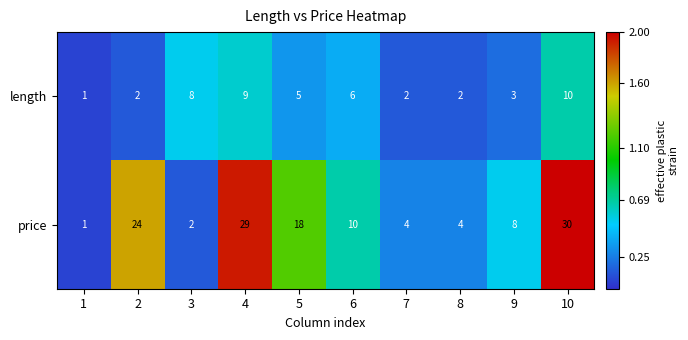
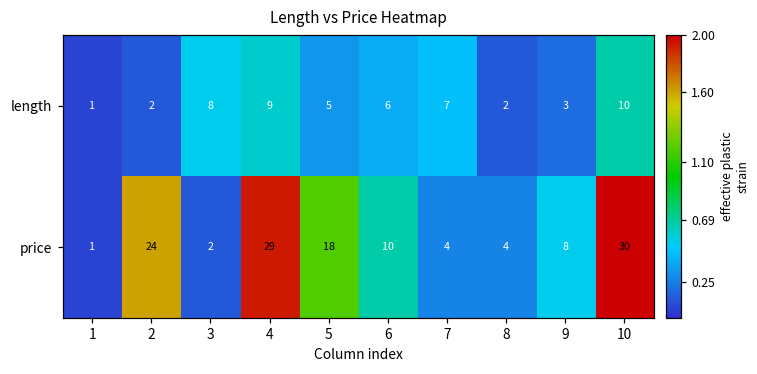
length, 7: 2 -> 7
